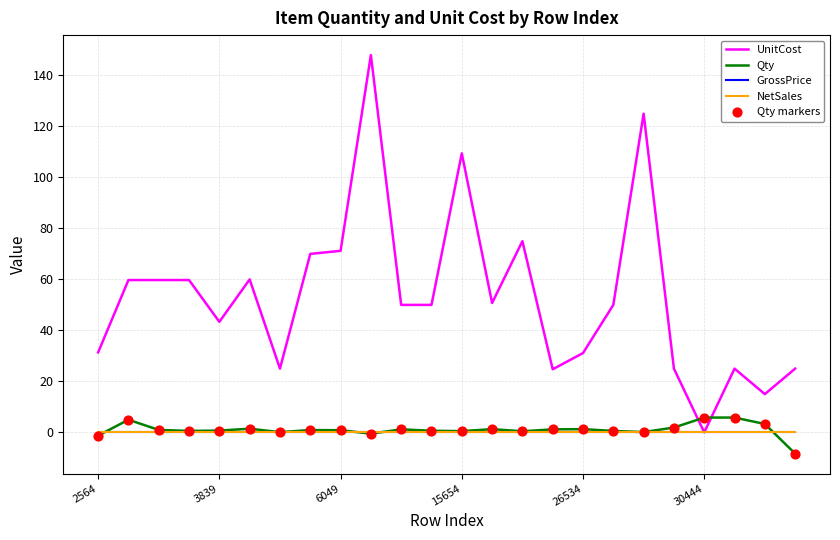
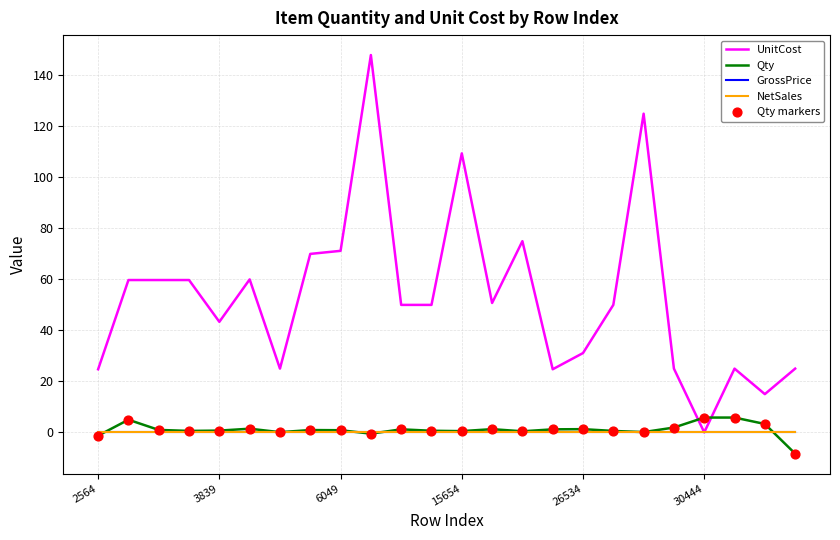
UnitCost, 2564: 31 -> 25
